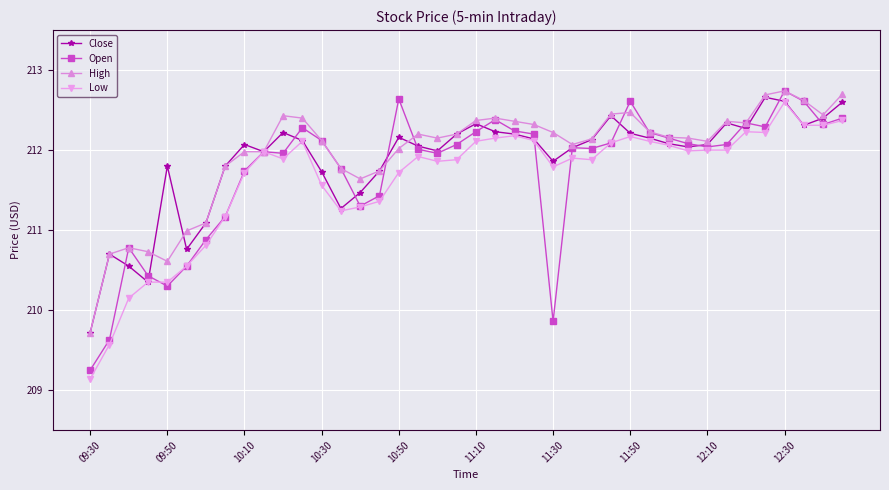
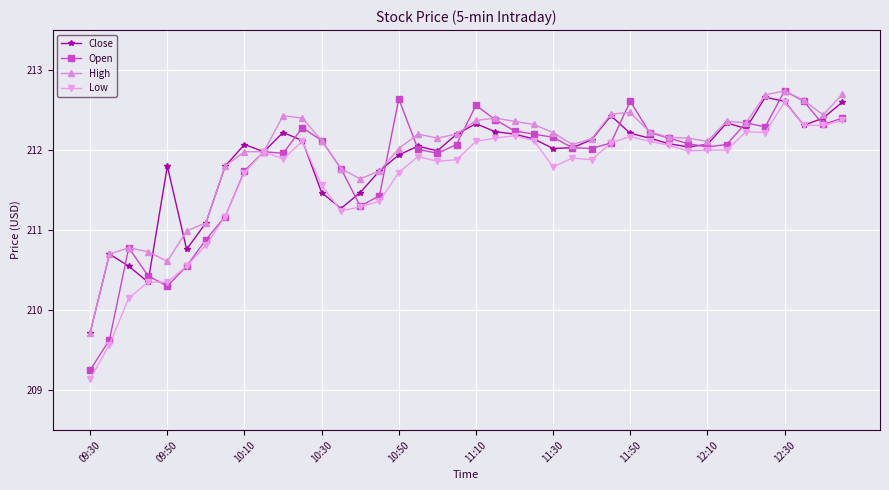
Close, 10:30: 211.7 -> 211.5
Close, 10:50: 212.2 -> 211.9
Open, 11:10: 212.2 -> 212.6
Close, 11:30: 211.9 -> 212.0
Open, 11:30: 209.9 -> 212.2
